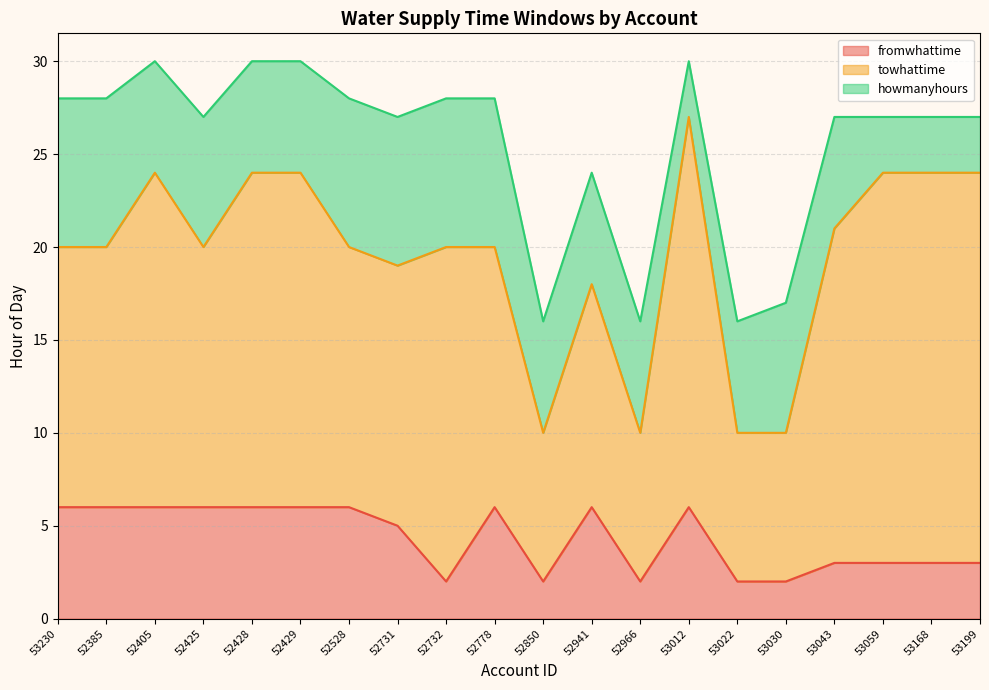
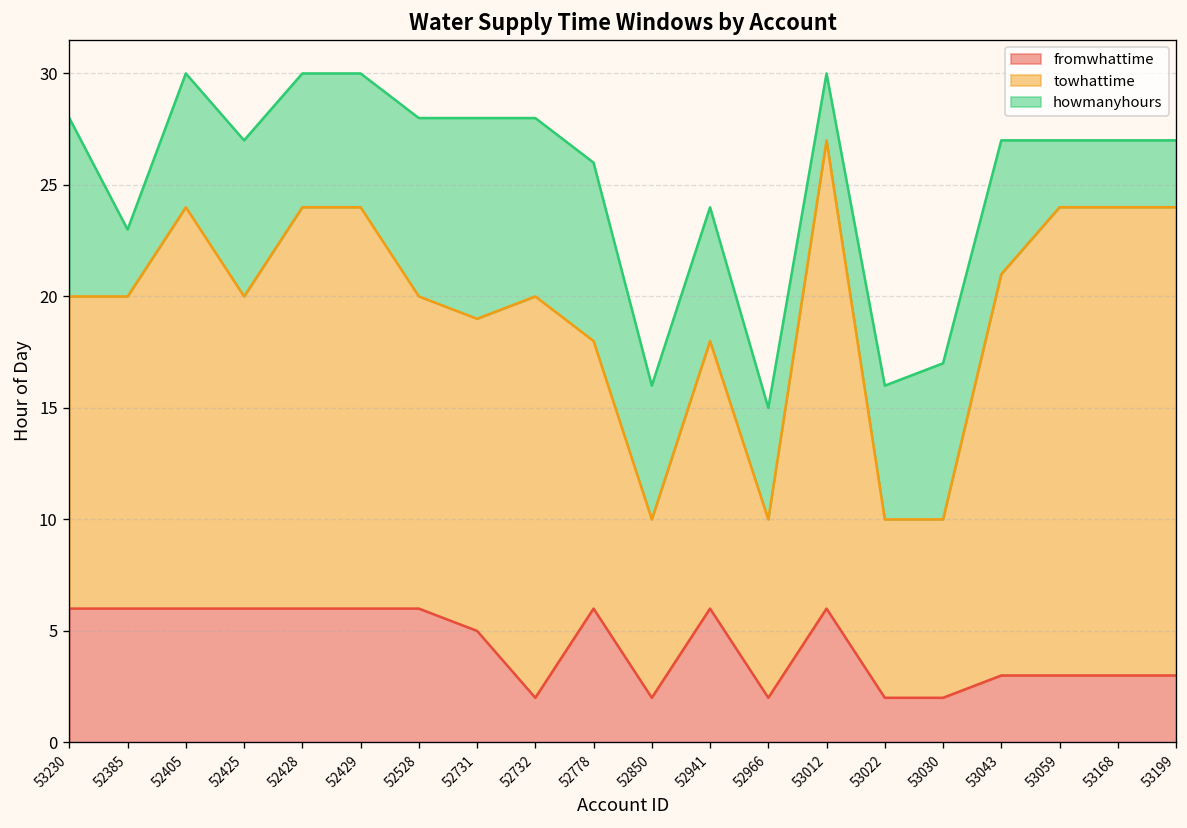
howmanyhours, 52385: 8 -> 3
howmanyhours, 52731: 8 -> 9
towhattime, 52778: 14 -> 12
howmanyhours, 52966: 6 -> 5
